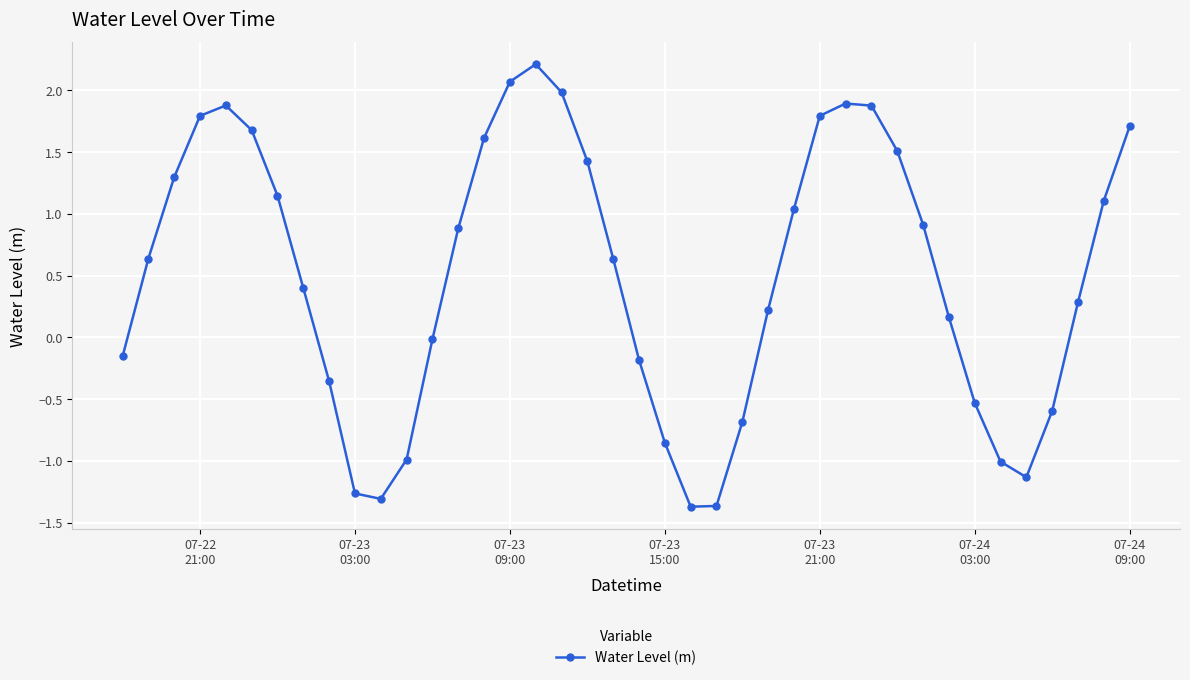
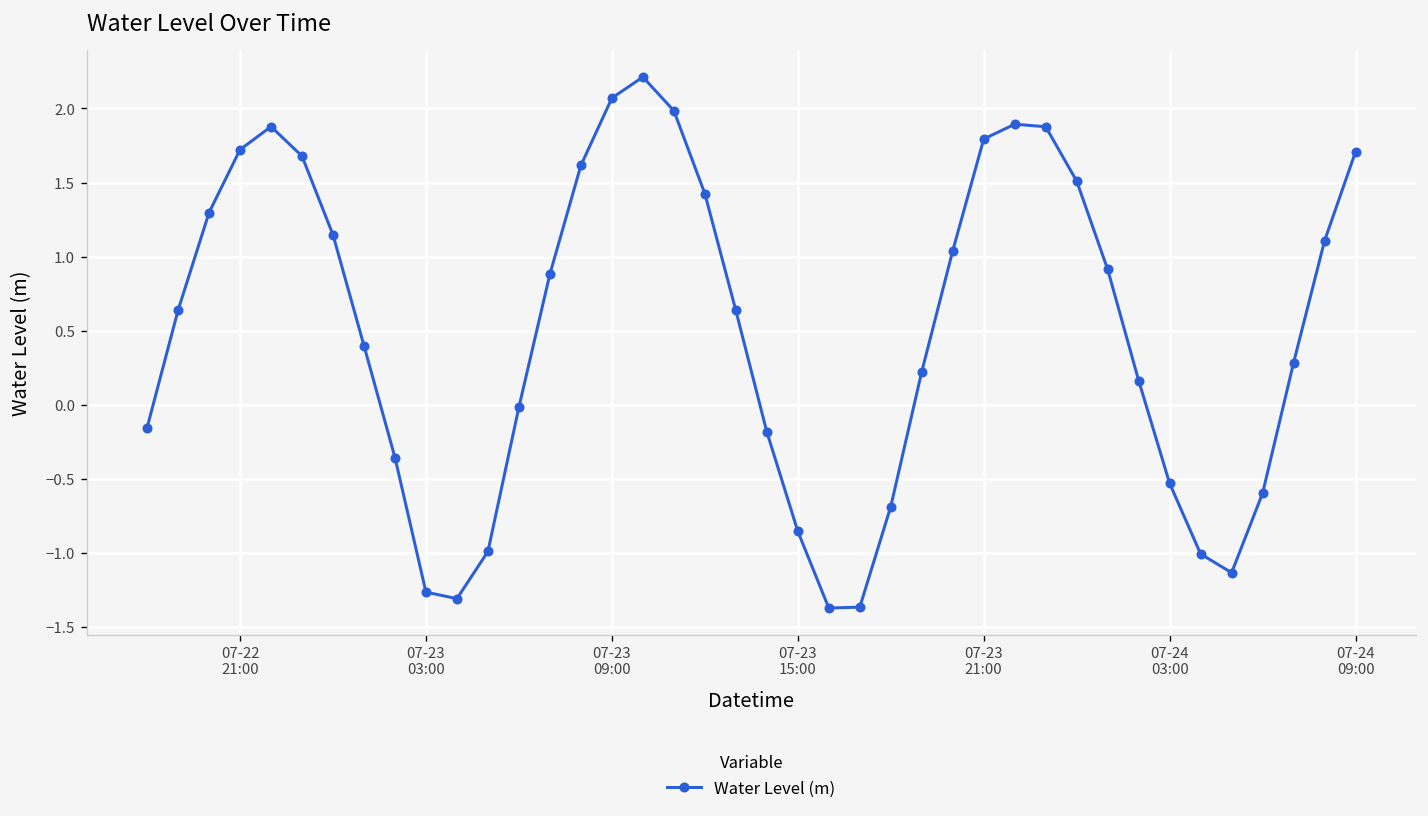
07-22 21:00: 1.79 -> 1.72
